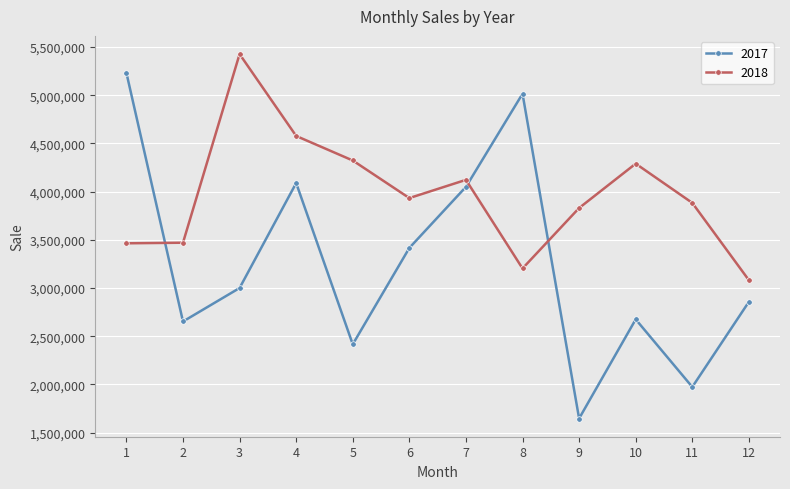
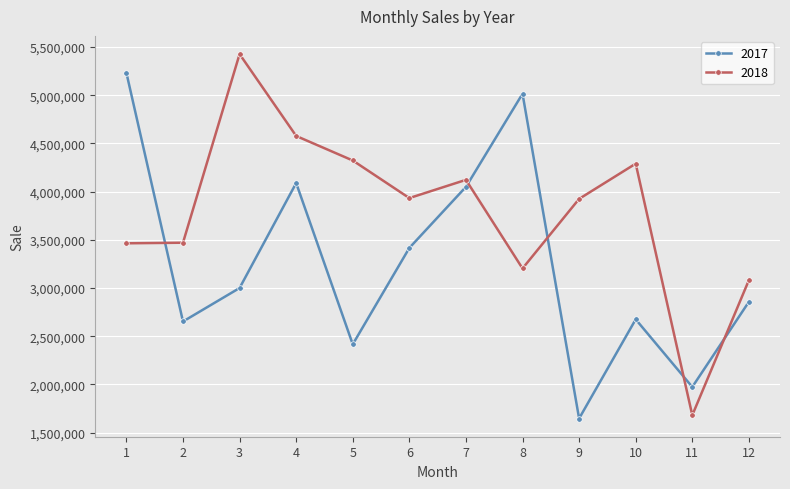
2018, 9: 3,800,000 -> 3,900,000
2018, 11: 3,900,000 -> 1,700,000
